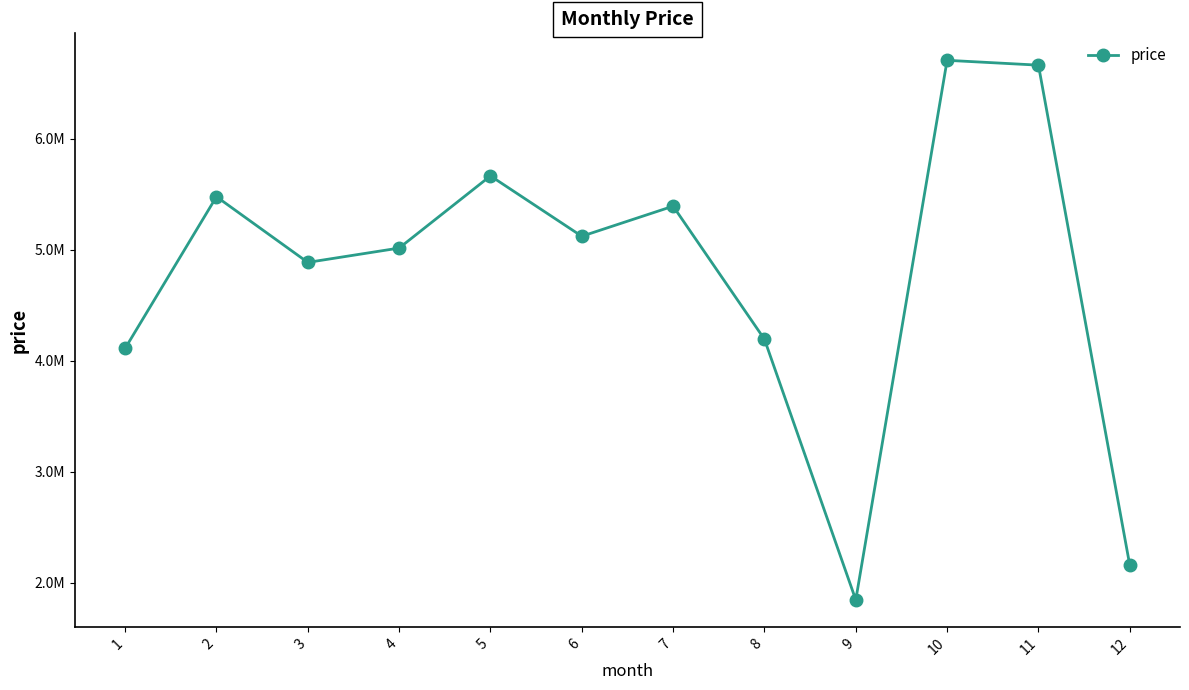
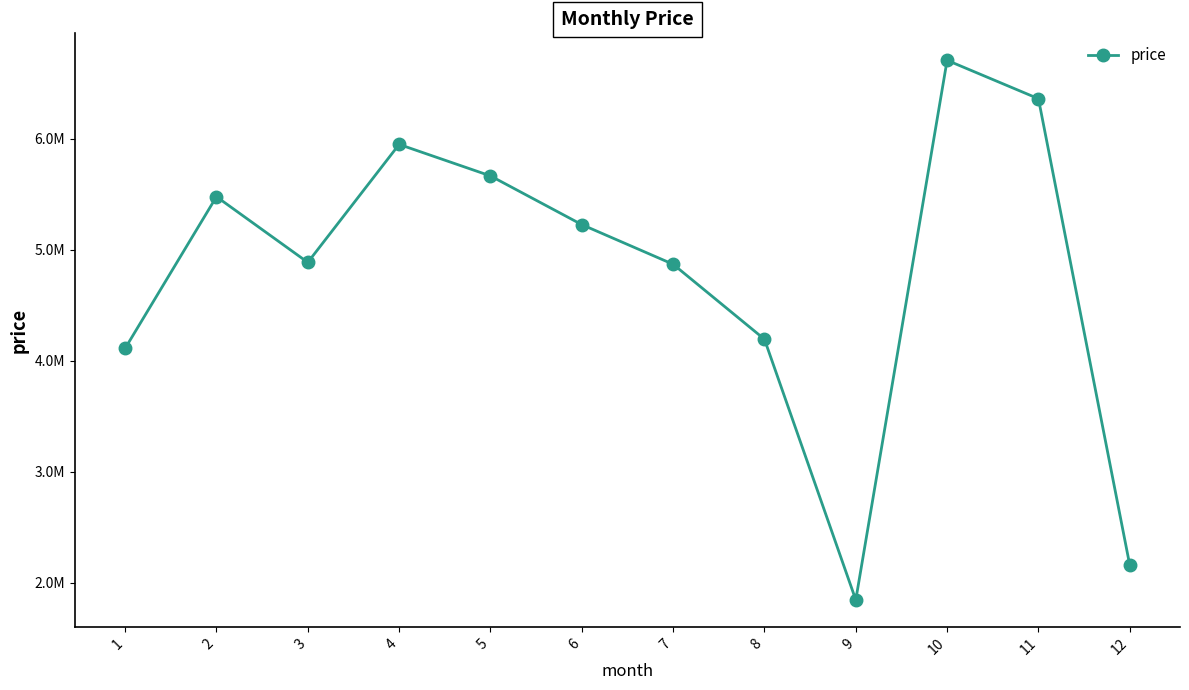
4: 5020000 -> 5950000
6: 5120000 -> 5230000
7: 5390000 -> 4870000
11: 6670000 -> 6360000
